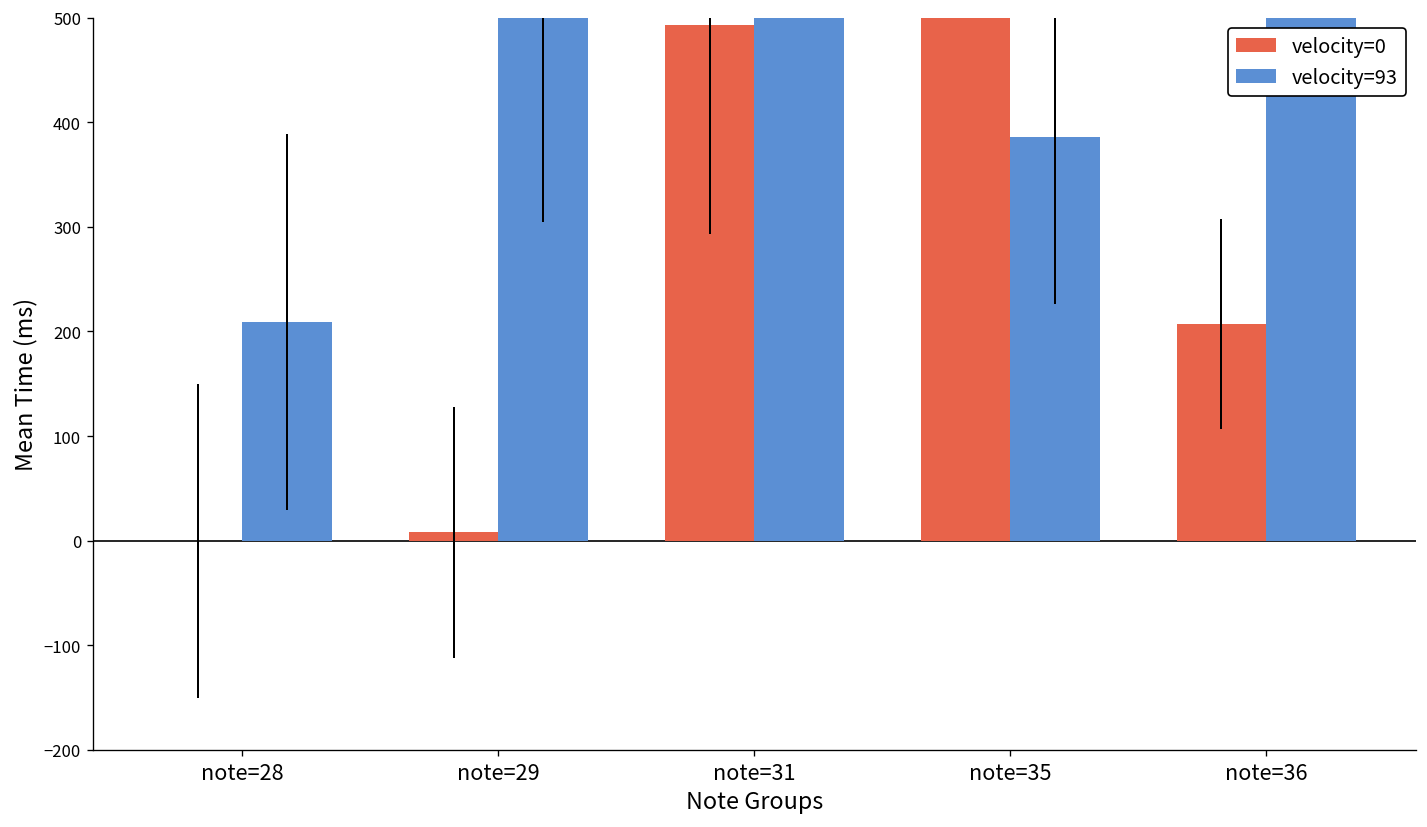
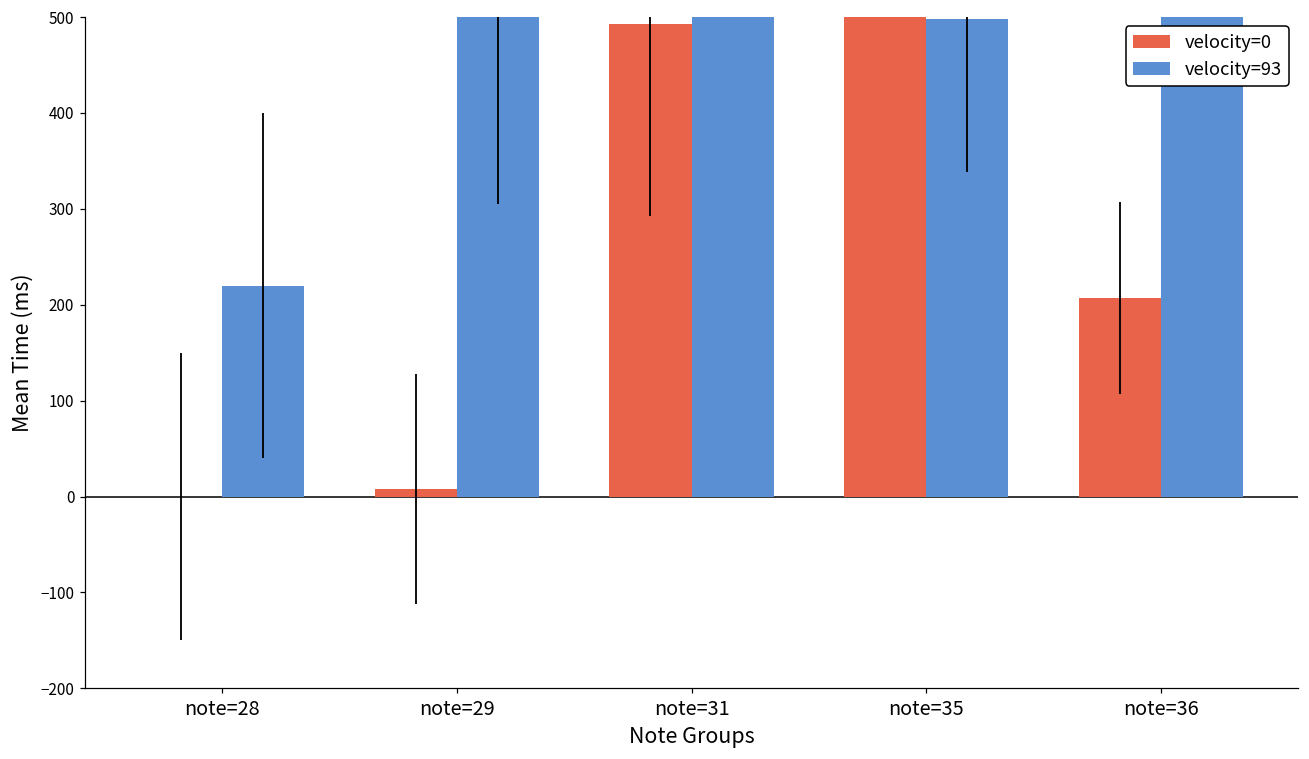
velocity=93, note=28: 210 -> 220
velocity=93, note=35: 390 -> 500
